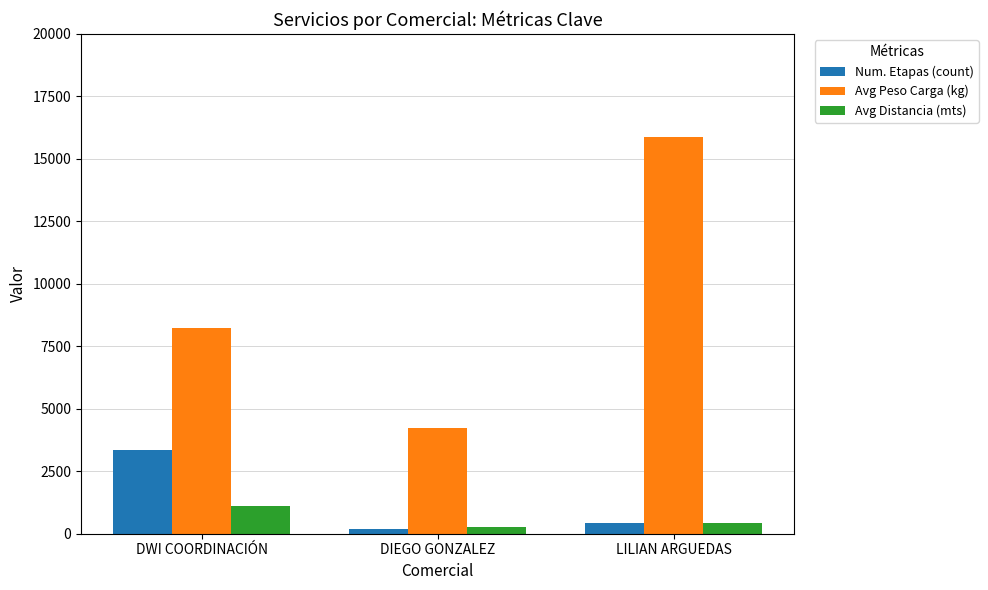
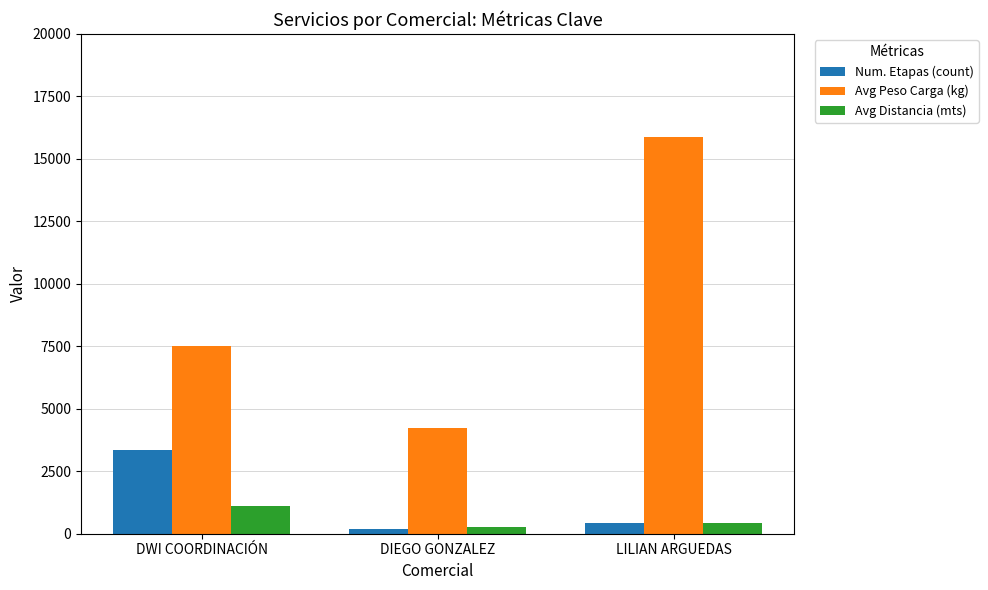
Avg Peso Carga (kg), DWI COORDINACIÓN: 8200 -> 7500
